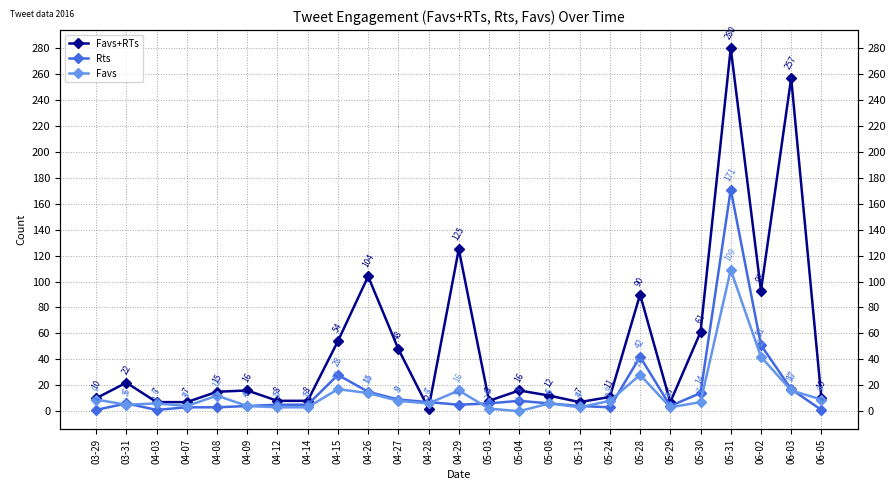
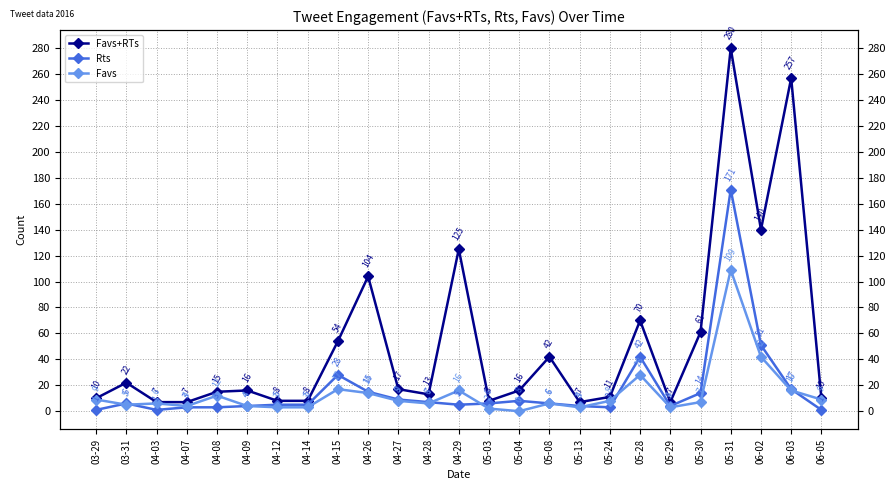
Favs+RTs, 04-27: 48 -> 17
Favs+RTs, 04-28: 2 -> 13
Favs+RTs, 05-08: 12 -> 42
Favs+RTs, 05-28: 90 -> 70
Favs+RTs, 06-02: 93 -> 140
